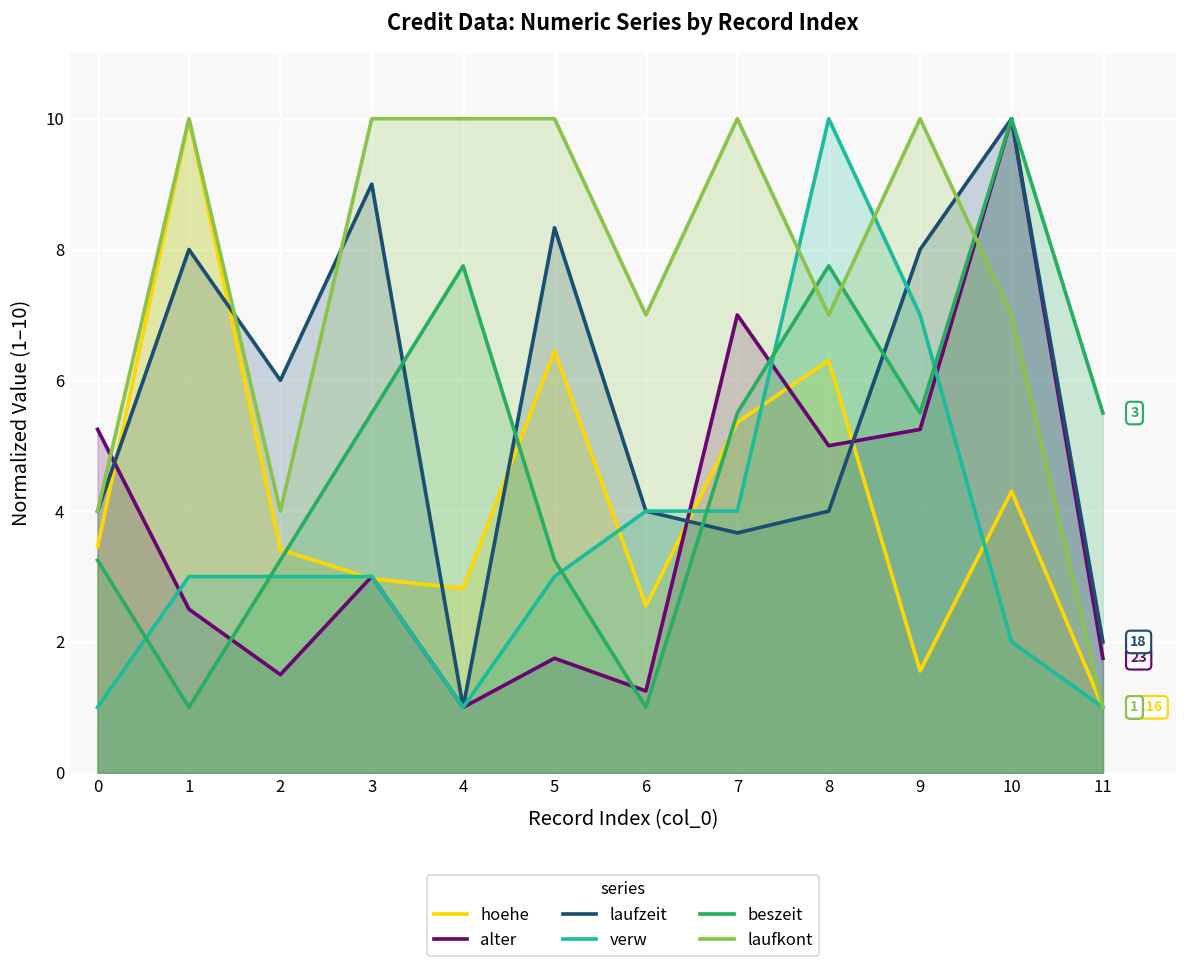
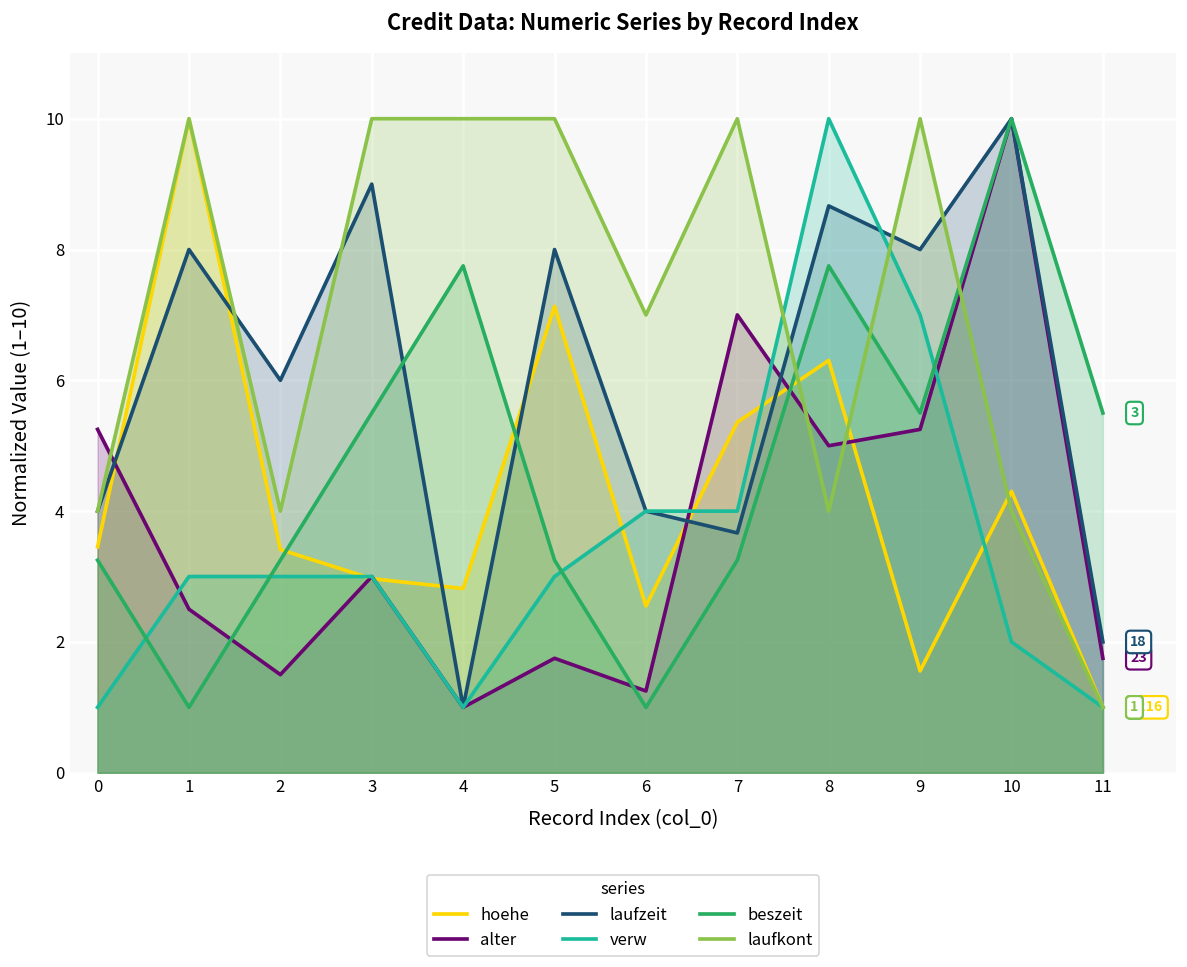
hoehe, 5: 6.5 -> 7.1
laufzeit, 5: 8.3 -> 8.0
beszeit, 7: 5.5 -> 3.3
laufzeit, 8: 4.0 -> 8.7
laufkont, 8: 7.0 -> 4.0
laufkont, 10: 7.0 -> 4.0
